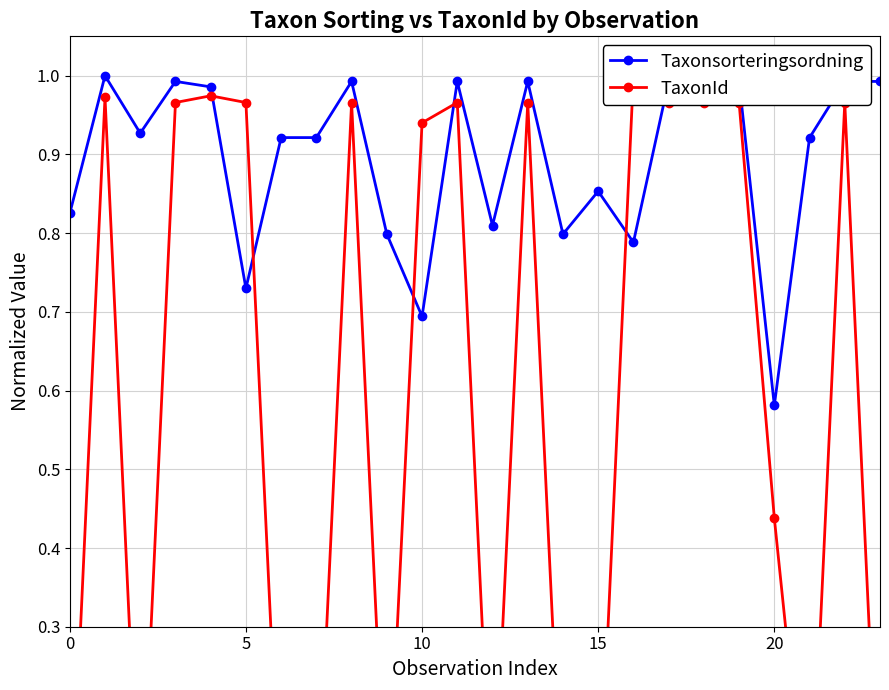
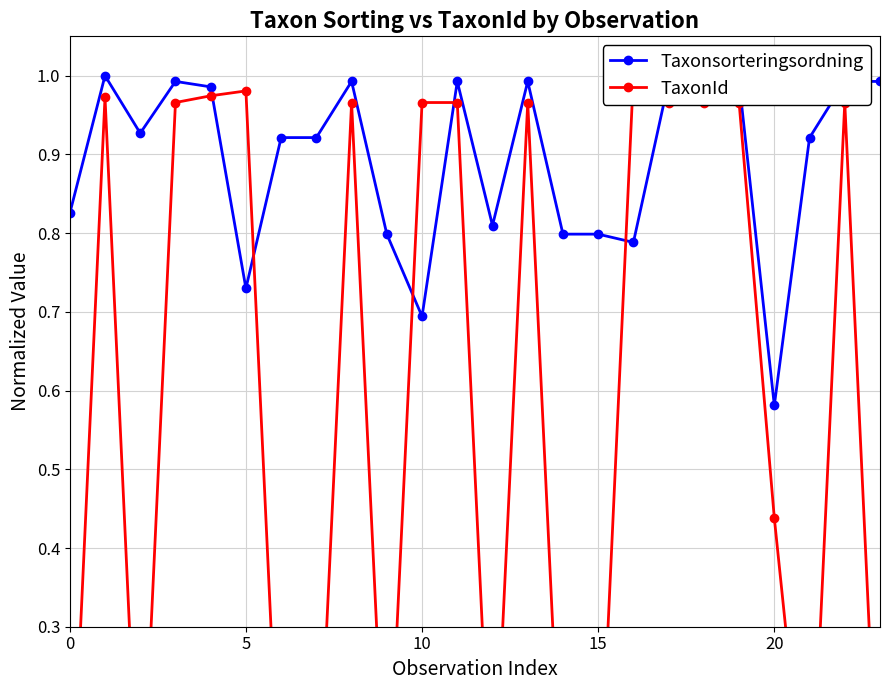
TaxonId, 5: 0.97 -> 0.98
TaxonId, 10: 0.94 -> 0.97
Taxonsorteringsordning, 15: 0.85 -> 0.80
